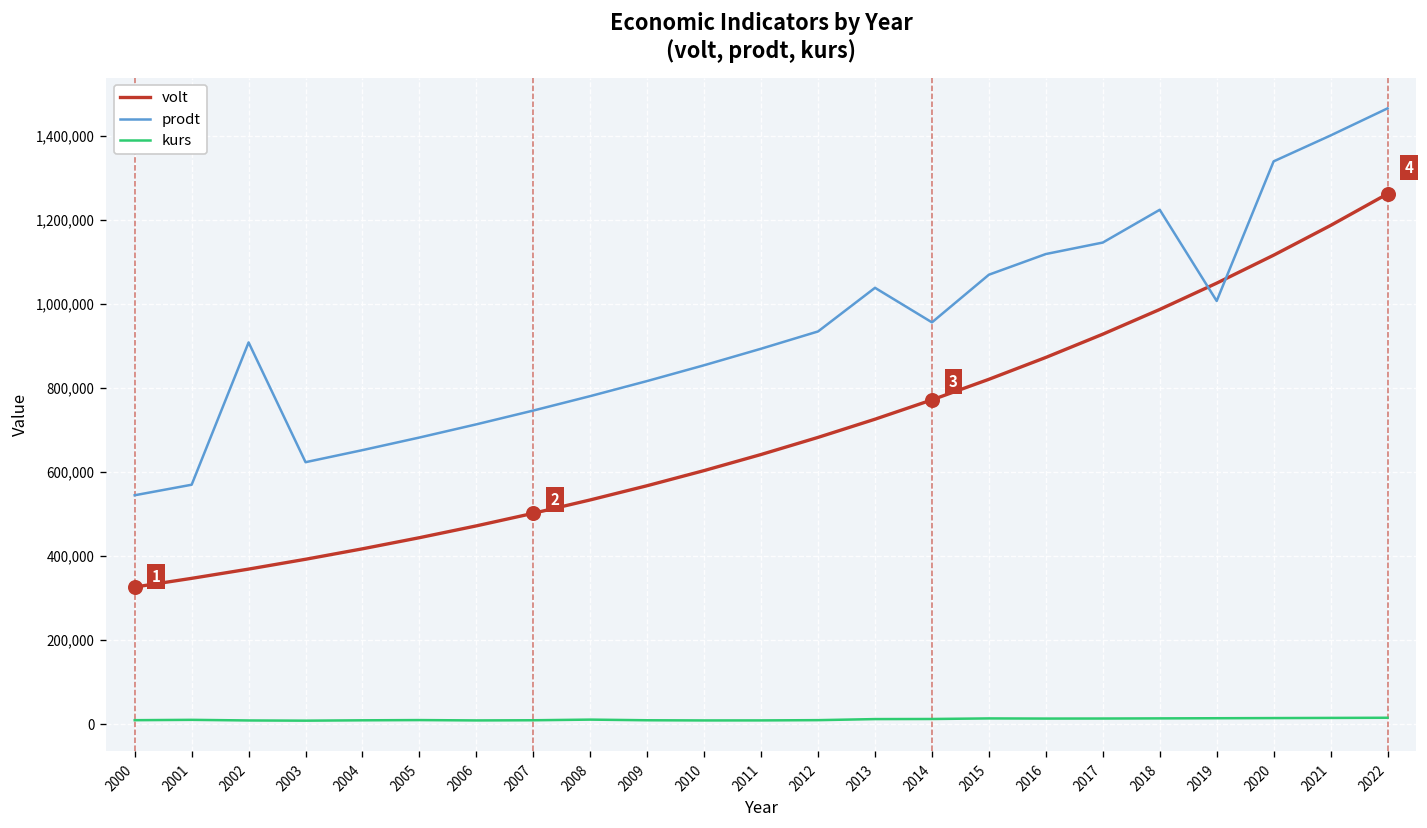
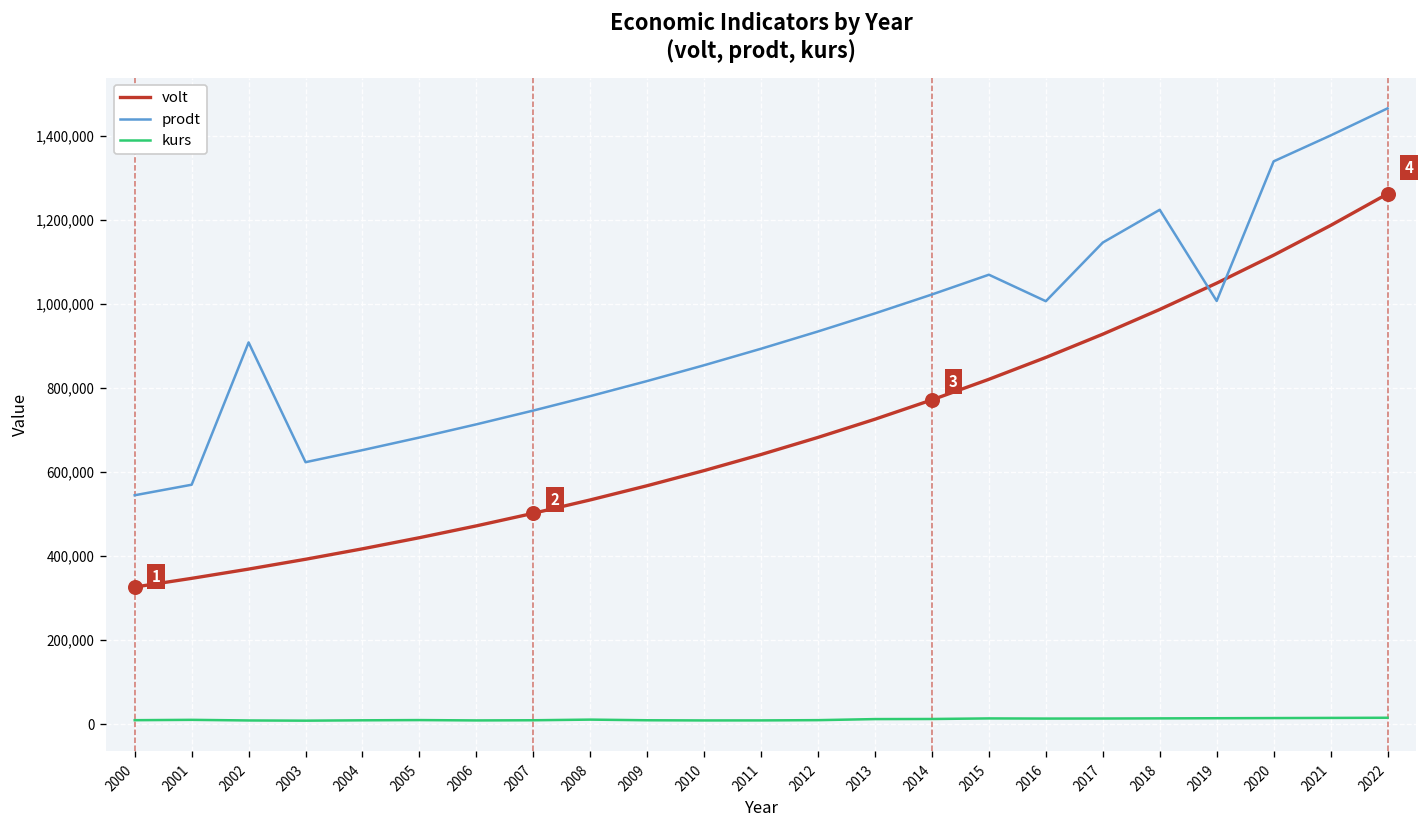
prodt, 2013: 1,040,000 -> 980,000
prodt, 2014: 960,000 -> 1,020,000
prodt, 2016: 1,120,000 -> 1,010,000
